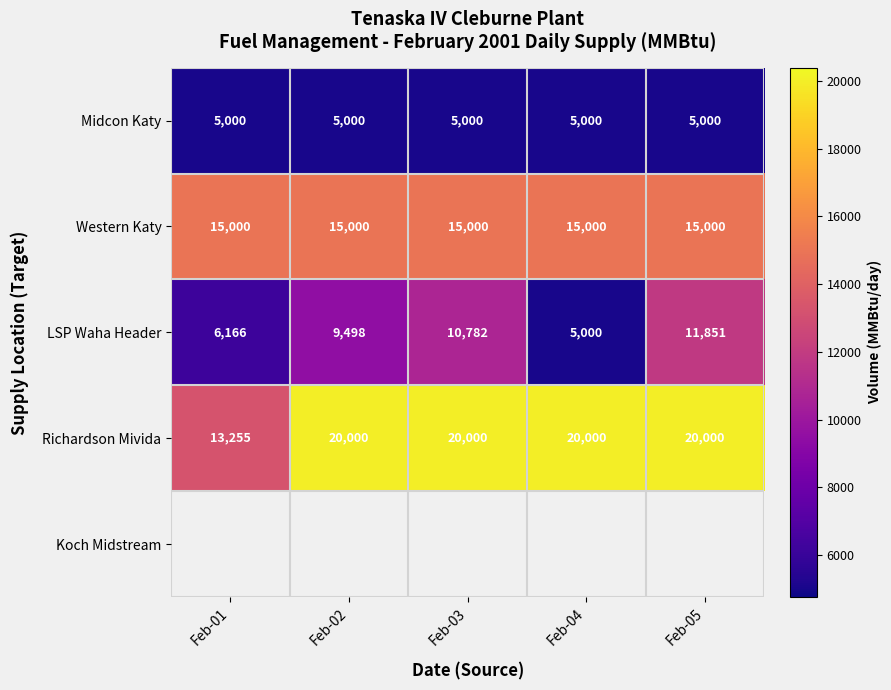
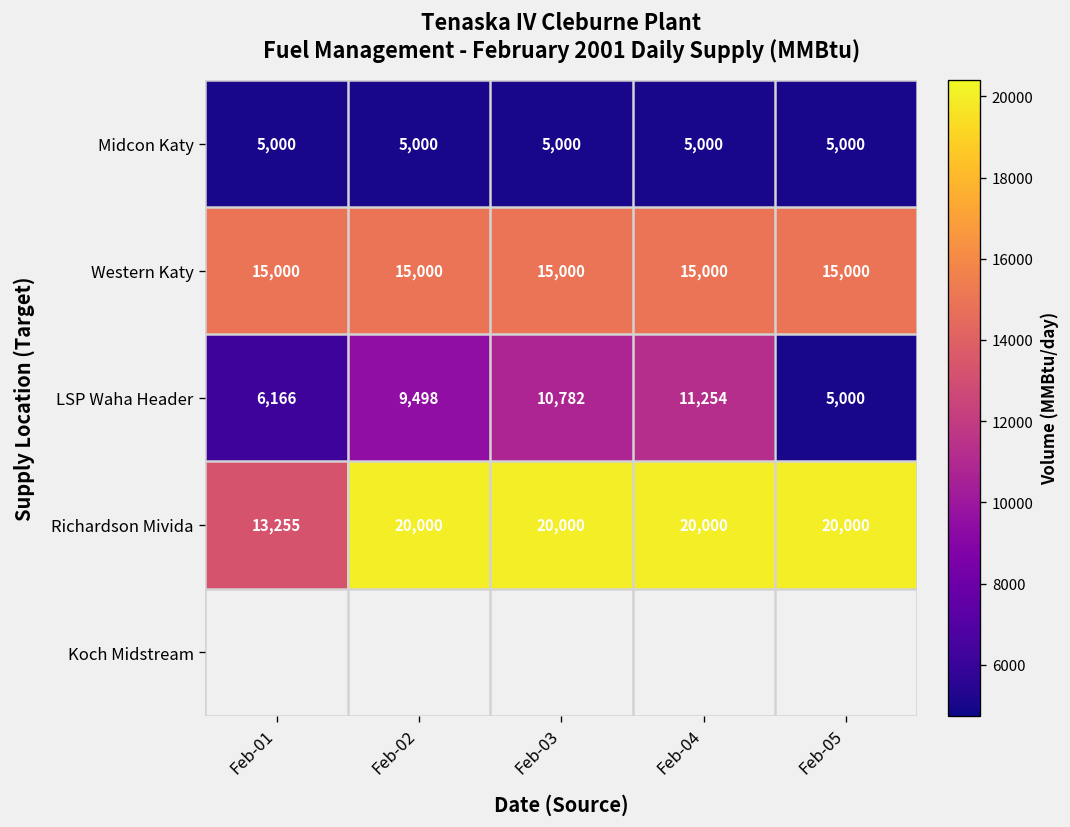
LSP Waha Header, Feb-04: 5,000 -> 11,254
LSP Waha Header, Feb-05: 11,851 -> 5,000
